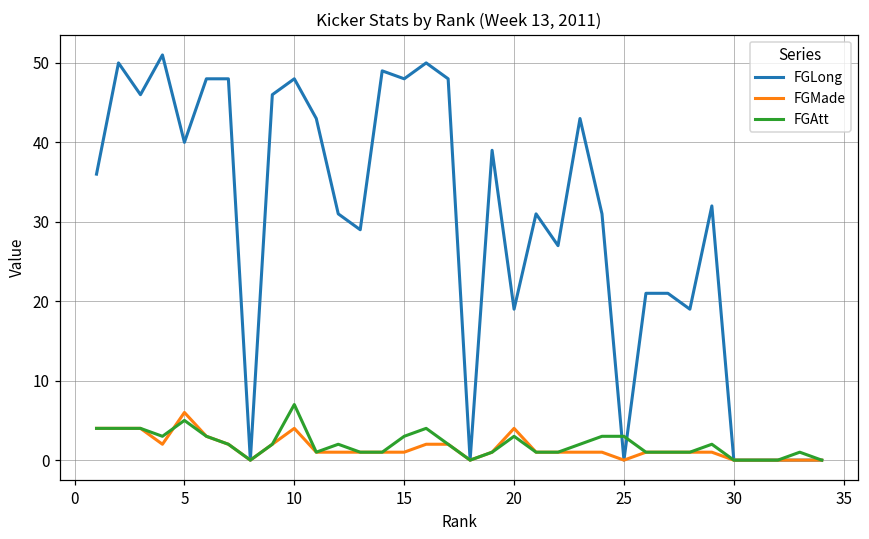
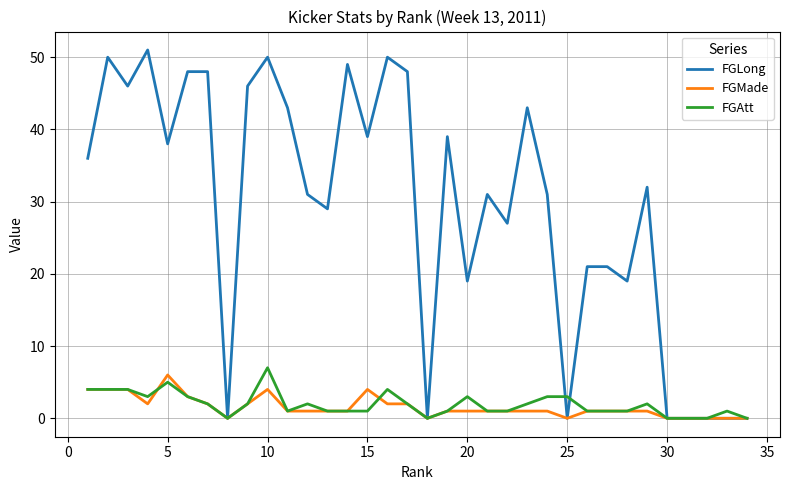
FGLong, 5: 40 -> 38
FGLong, 10: 48 -> 50
FGLong, 15: 48 -> 39
FGMade, 15: 1 -> 4
FGAtt, 15: 3 -> 1
FGMade, 20: 4 -> 1
